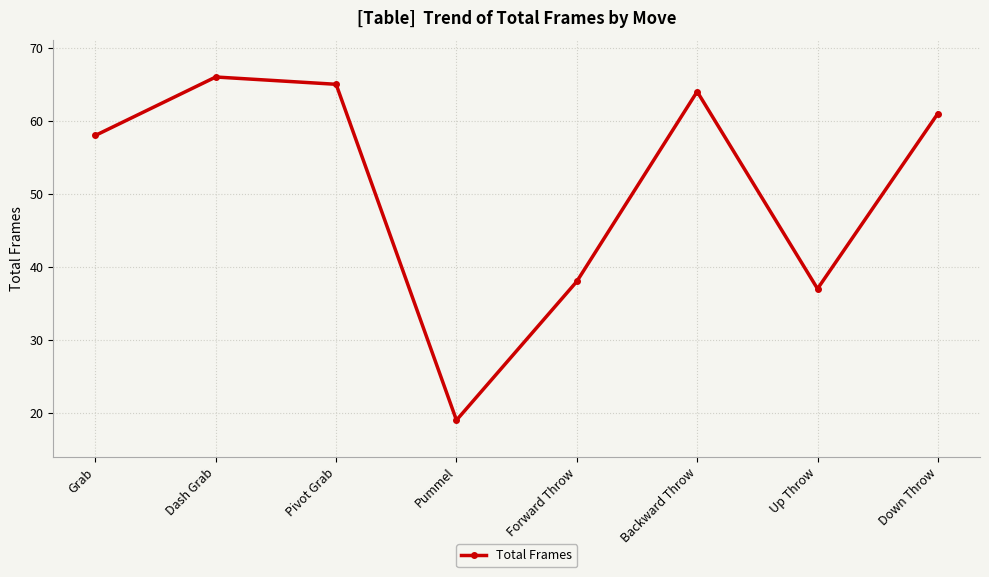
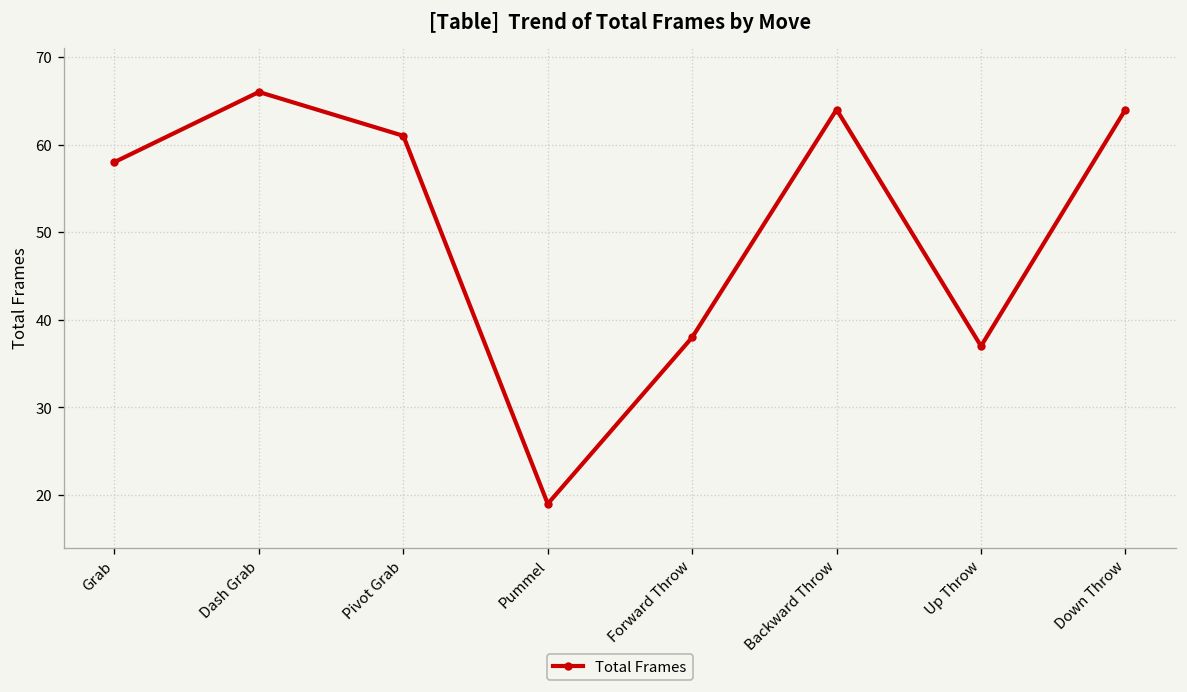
Pivot Grab: 65 -> 61
Down Throw: 61 -> 64
